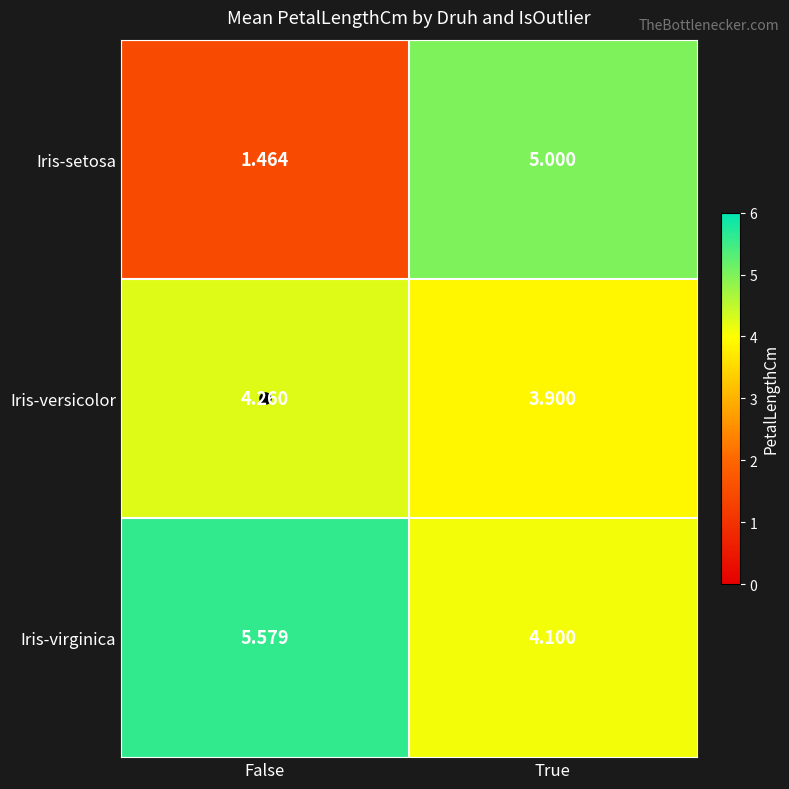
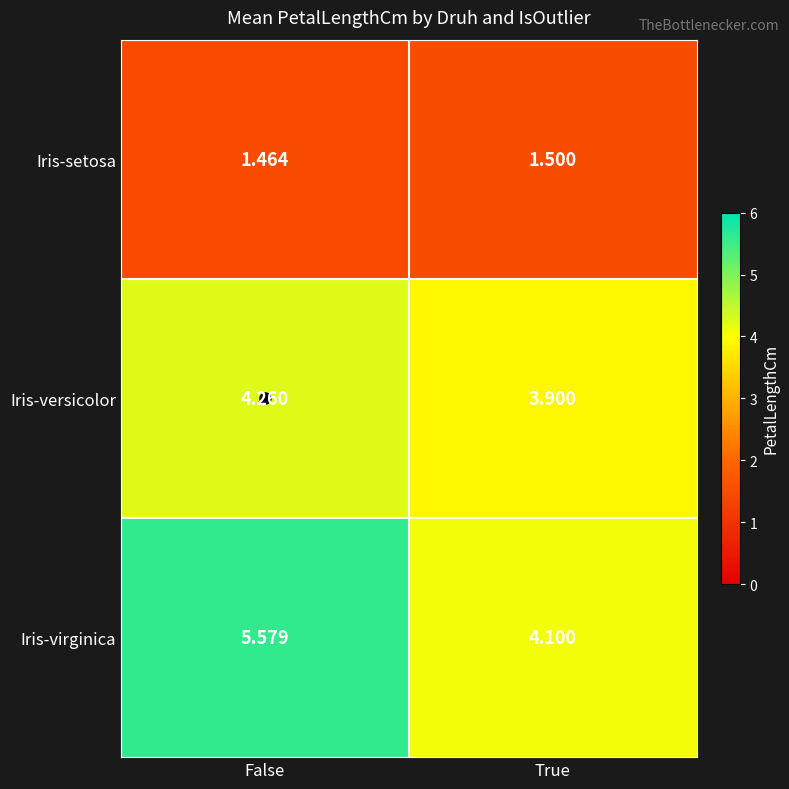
Iris-setosa, True: 5.000 -> 1.500
